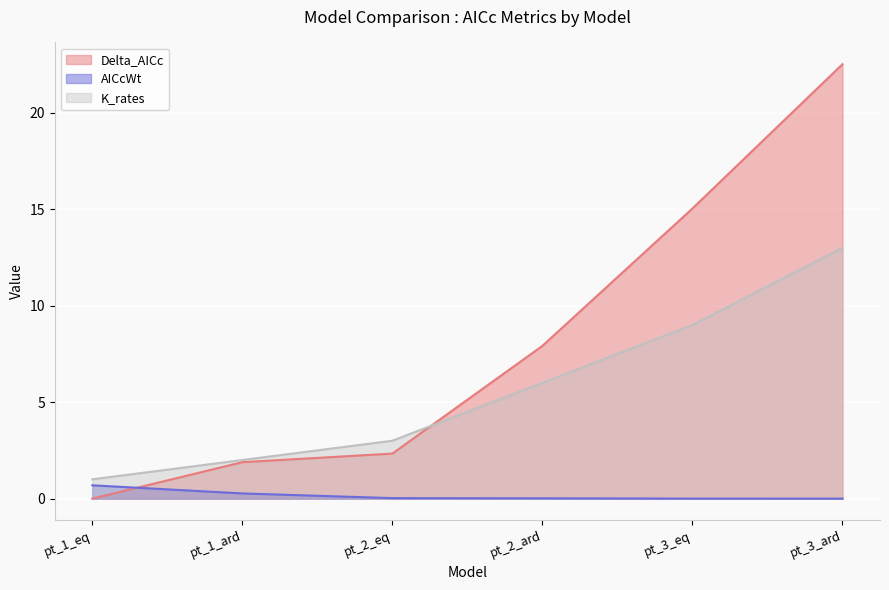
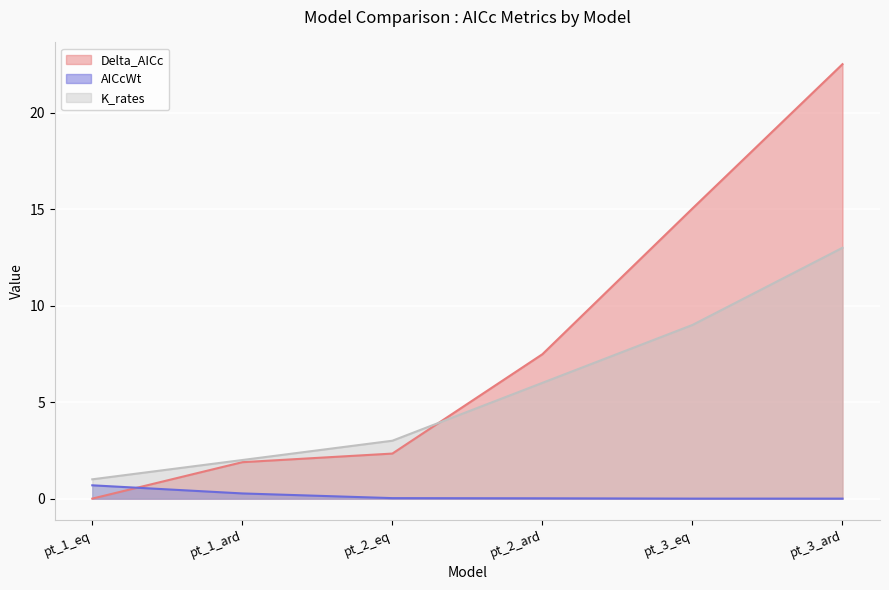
Delta_AICc, pt_2_ard: 7.9 -> 7.5
